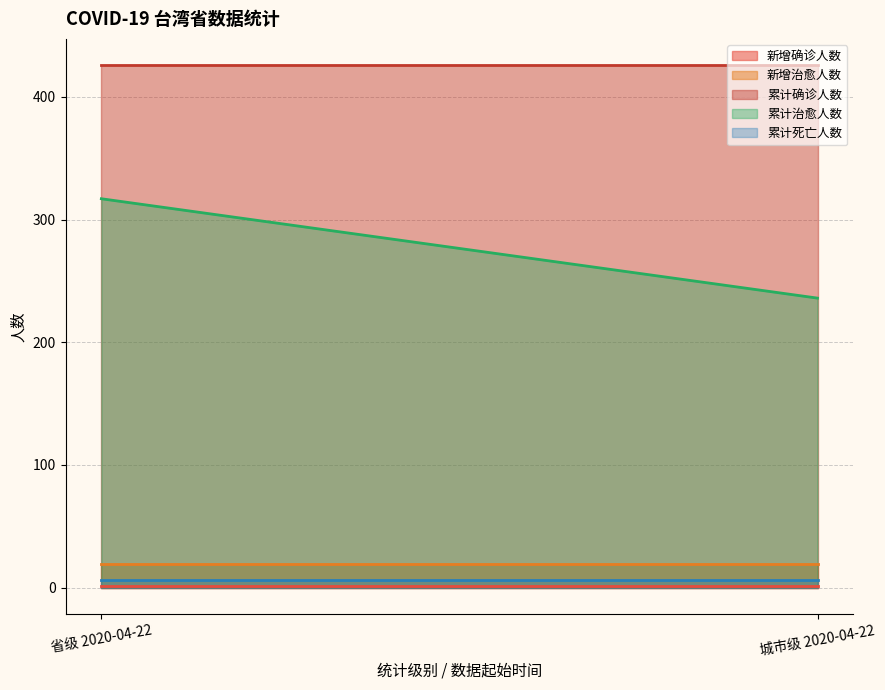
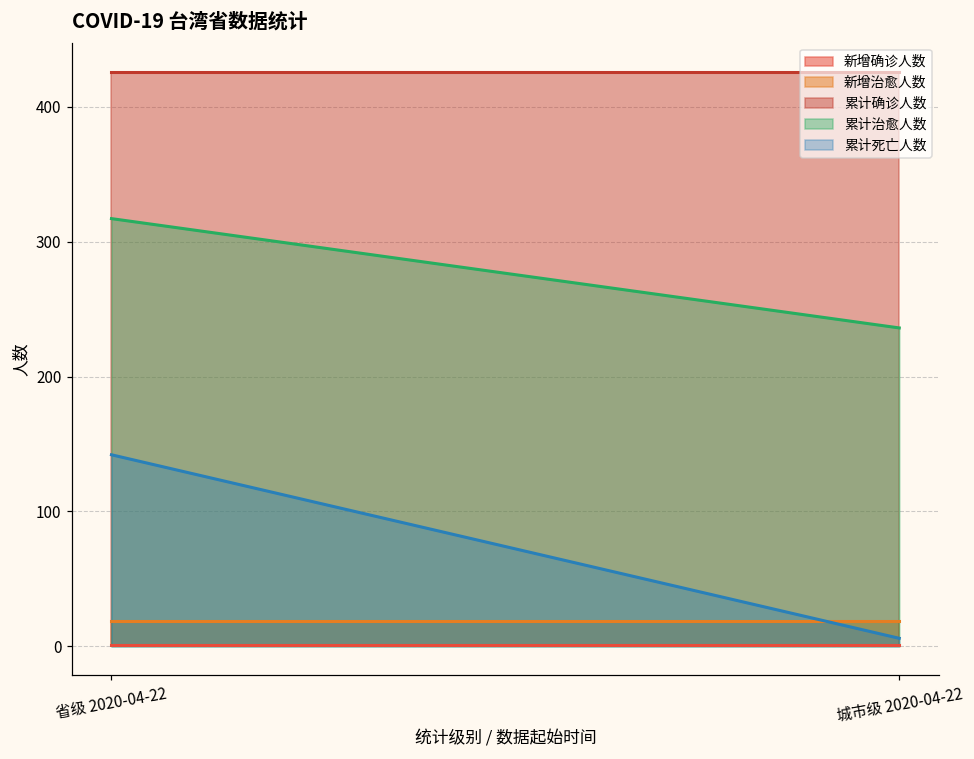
累计死亡人数, 省级 2020-04-22: 6 -> 142
